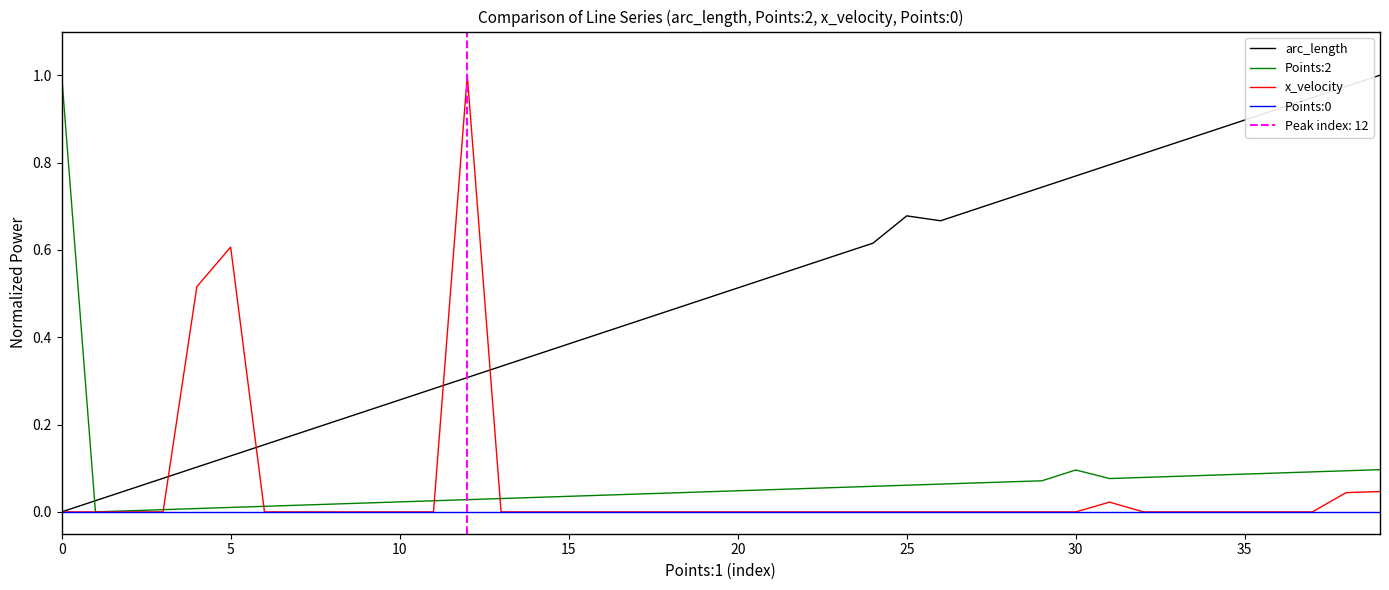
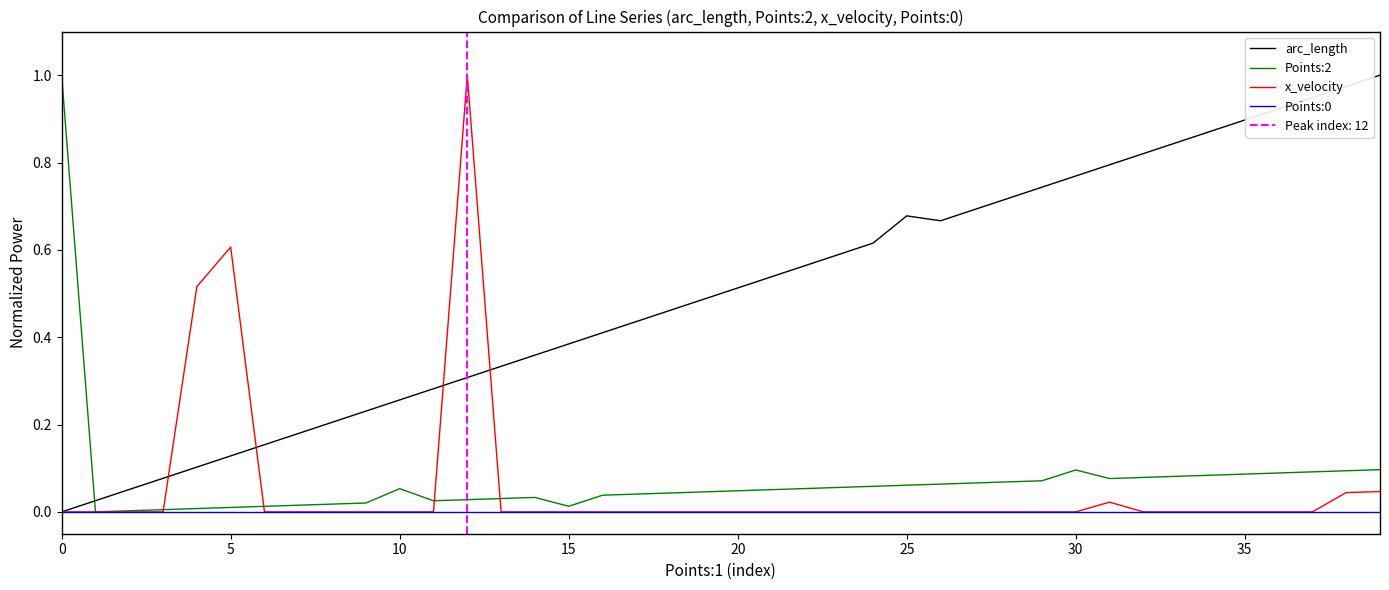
Points:2, 10: 0.02 -> 0.05
Points:2, 15: 0.04 -> 0.01
